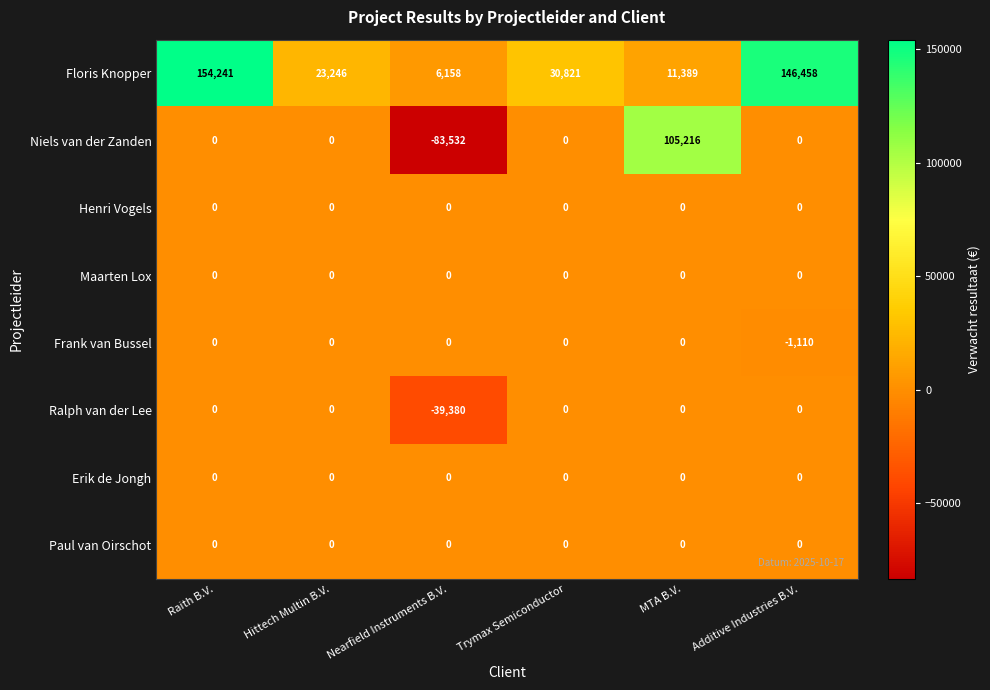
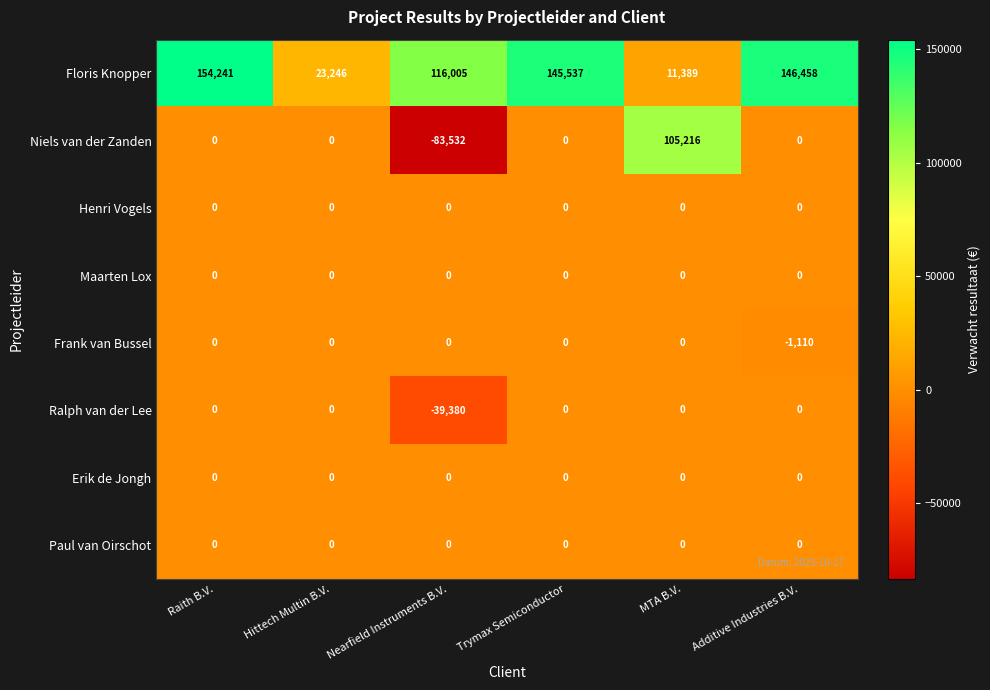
Floris Knopper, Nearfield Instruments B.V.: 6,158 -> 116,005
Floris Knopper, Trymax Semiconductor: 30,821 -> 145,537
